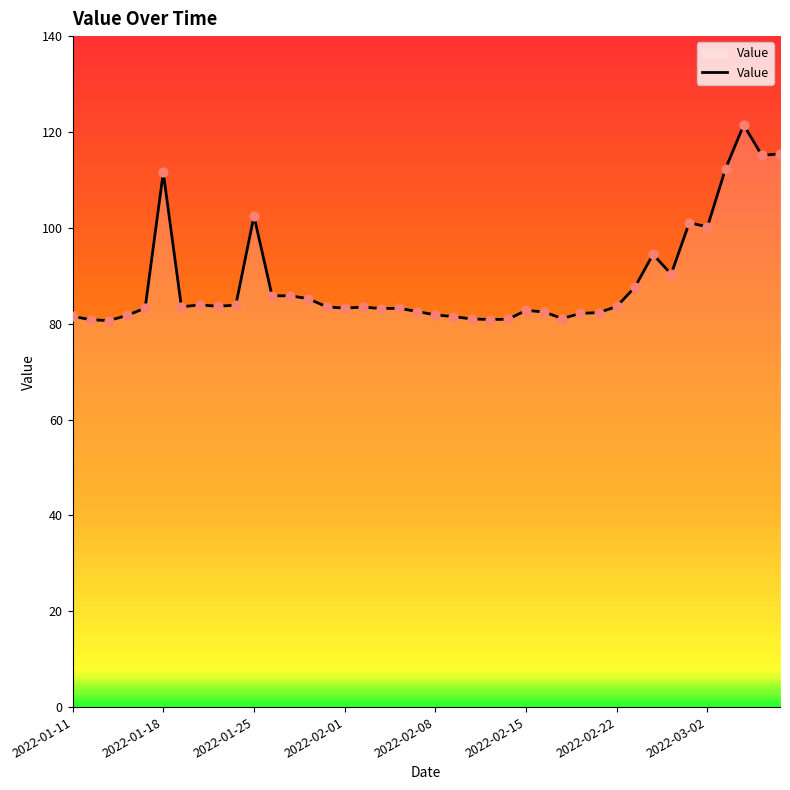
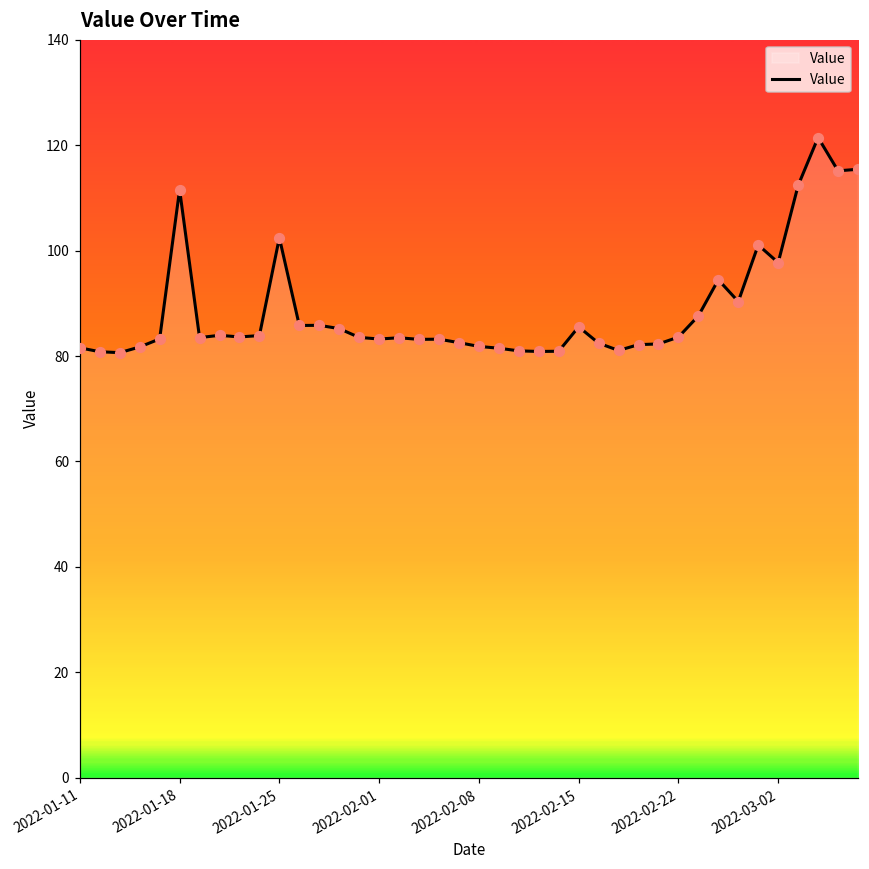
2022-02-15: 83 -> 86
2022-03-02: 100 -> 98
